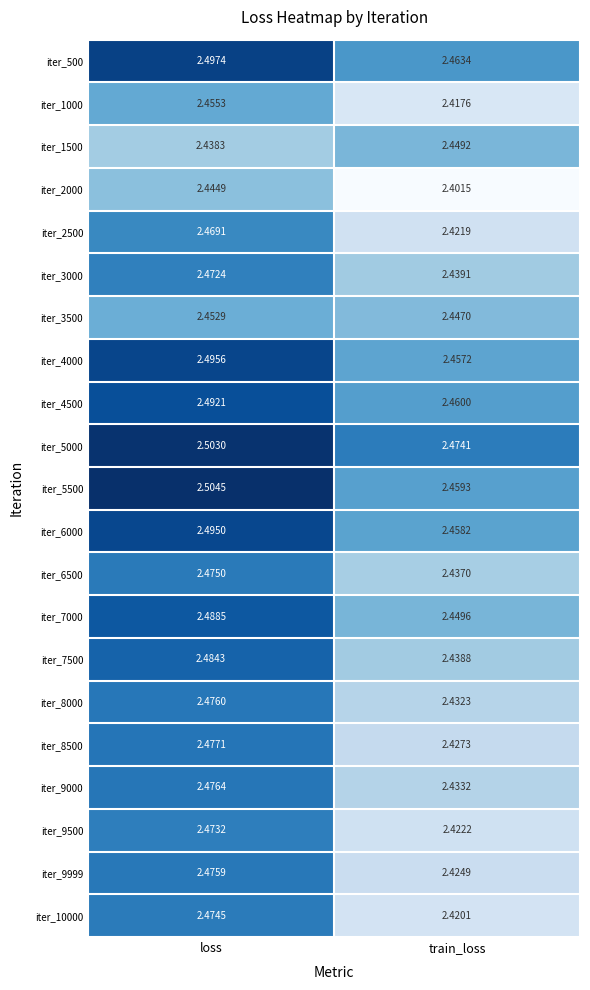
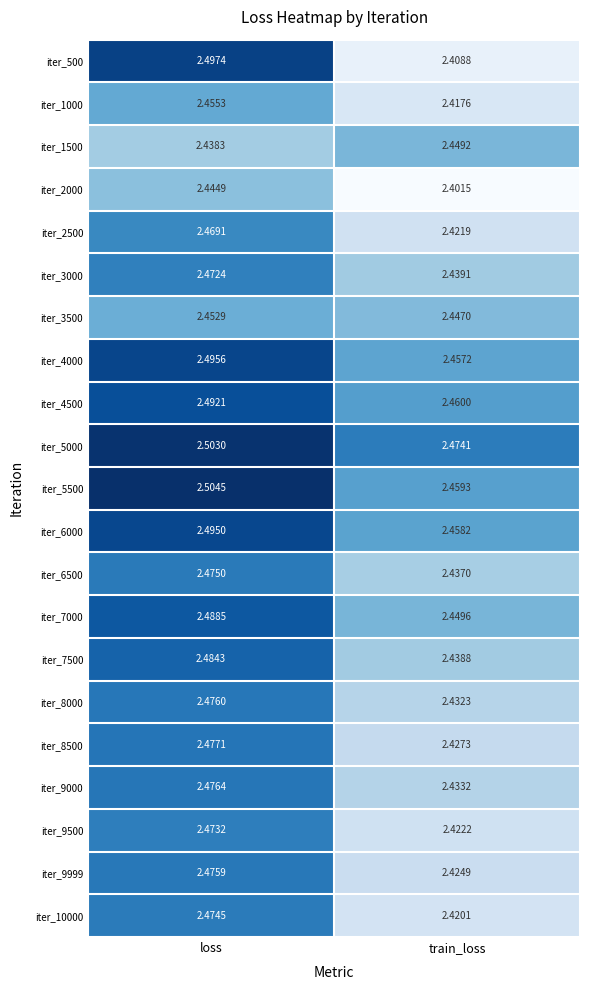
iter_500, train_loss: 2.4634 -> 2.4088
